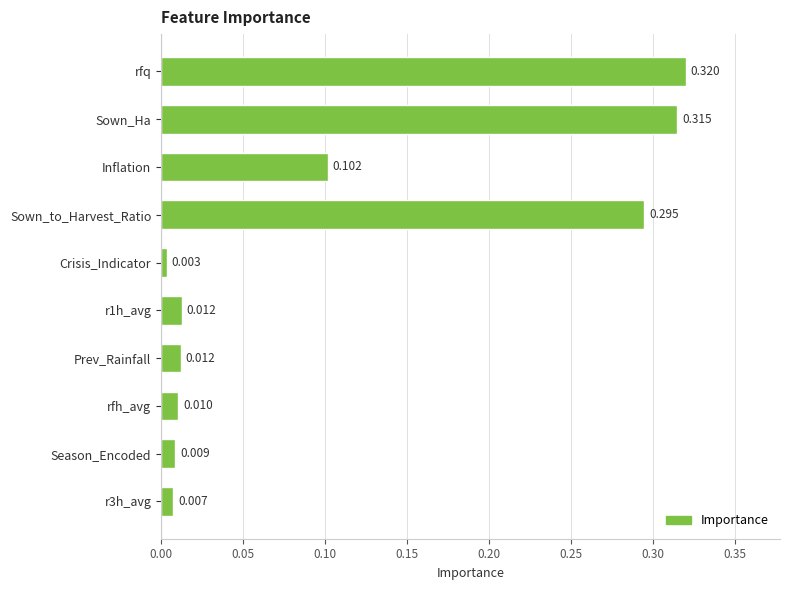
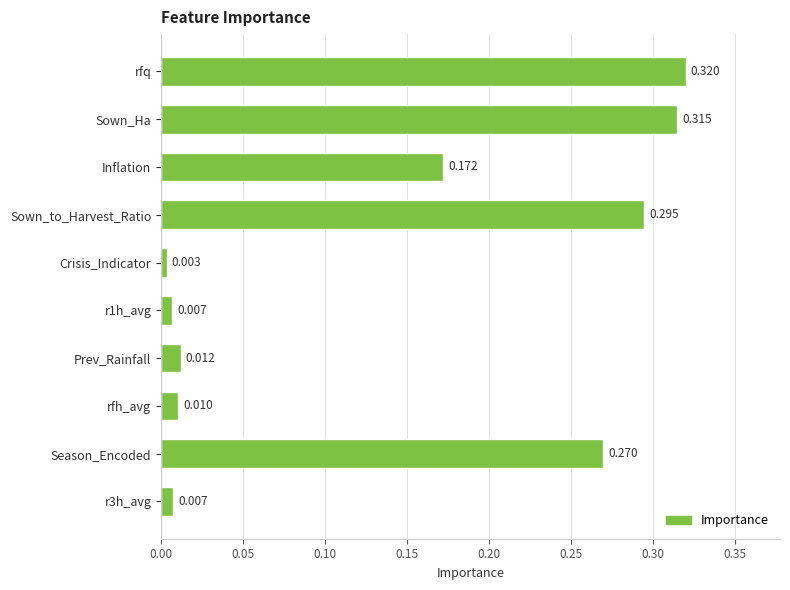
Inflation: 0.102 -> 0.172
r1h_avg: 0.012 -> 0.007
Season_Encoded: 0.009 -> 0.270
